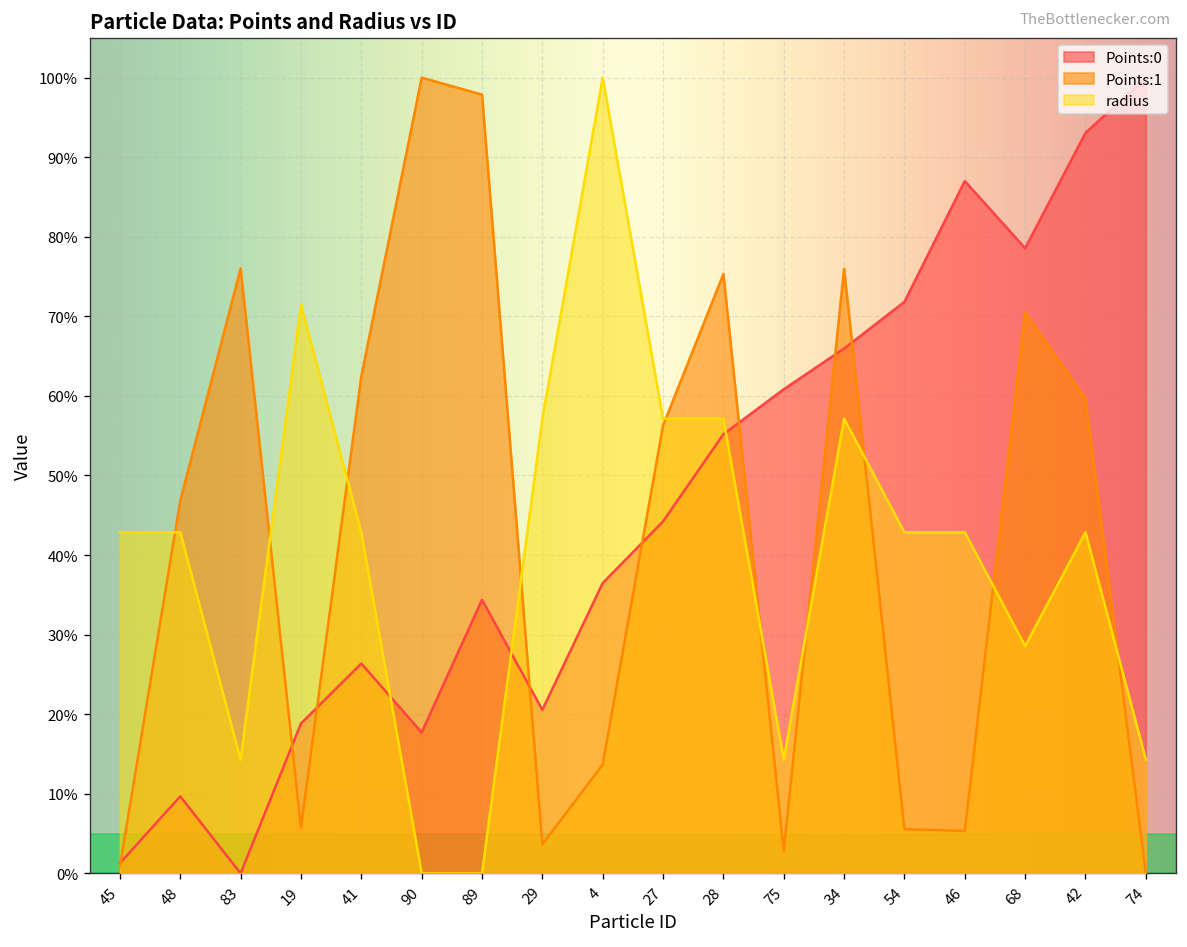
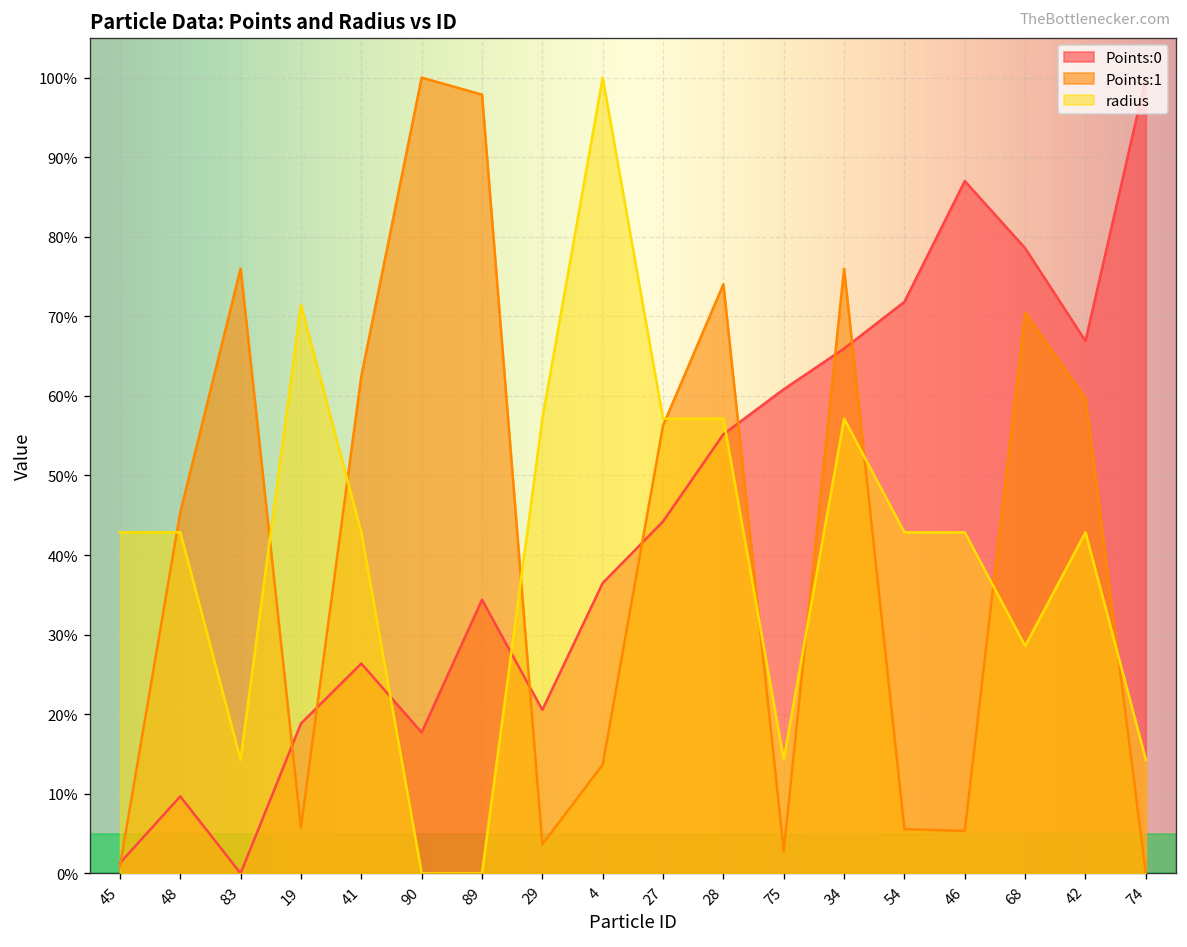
Points:1, 48: 47% -> 45%
Points:1, 28: 75% -> 74%
Points:0, 42: 93% -> 67%
